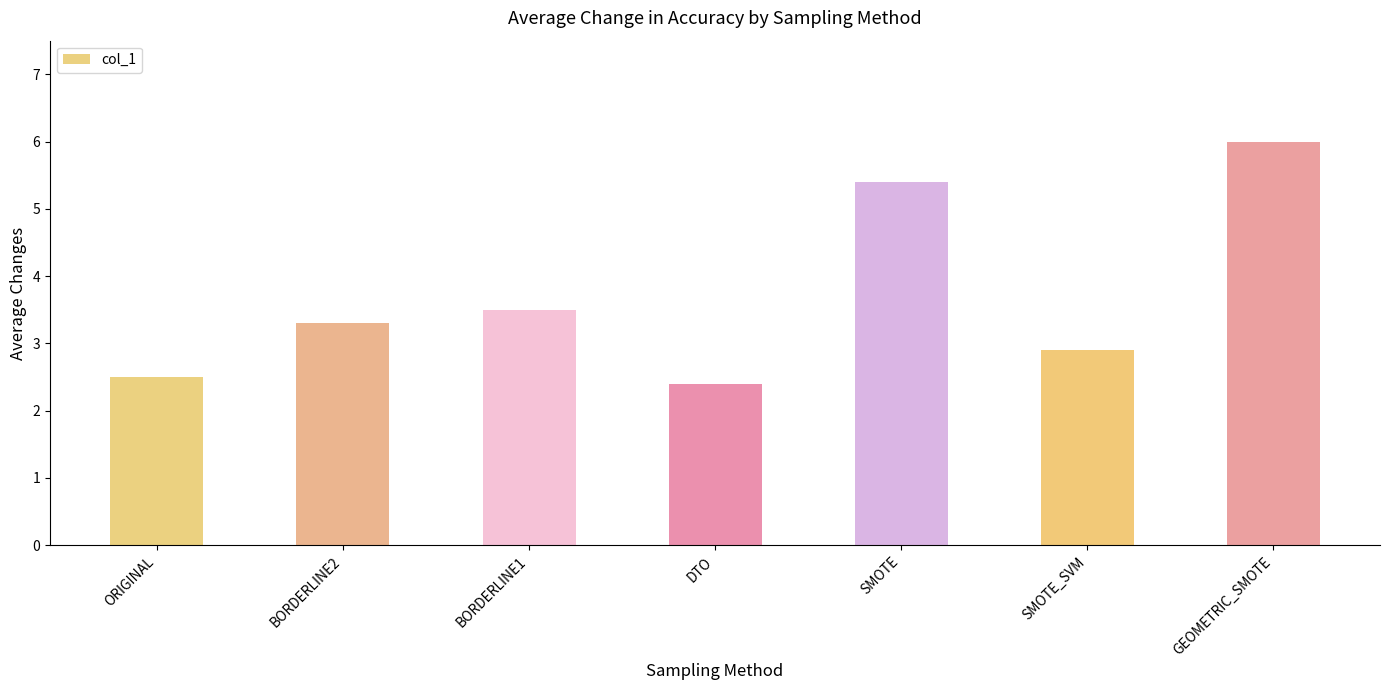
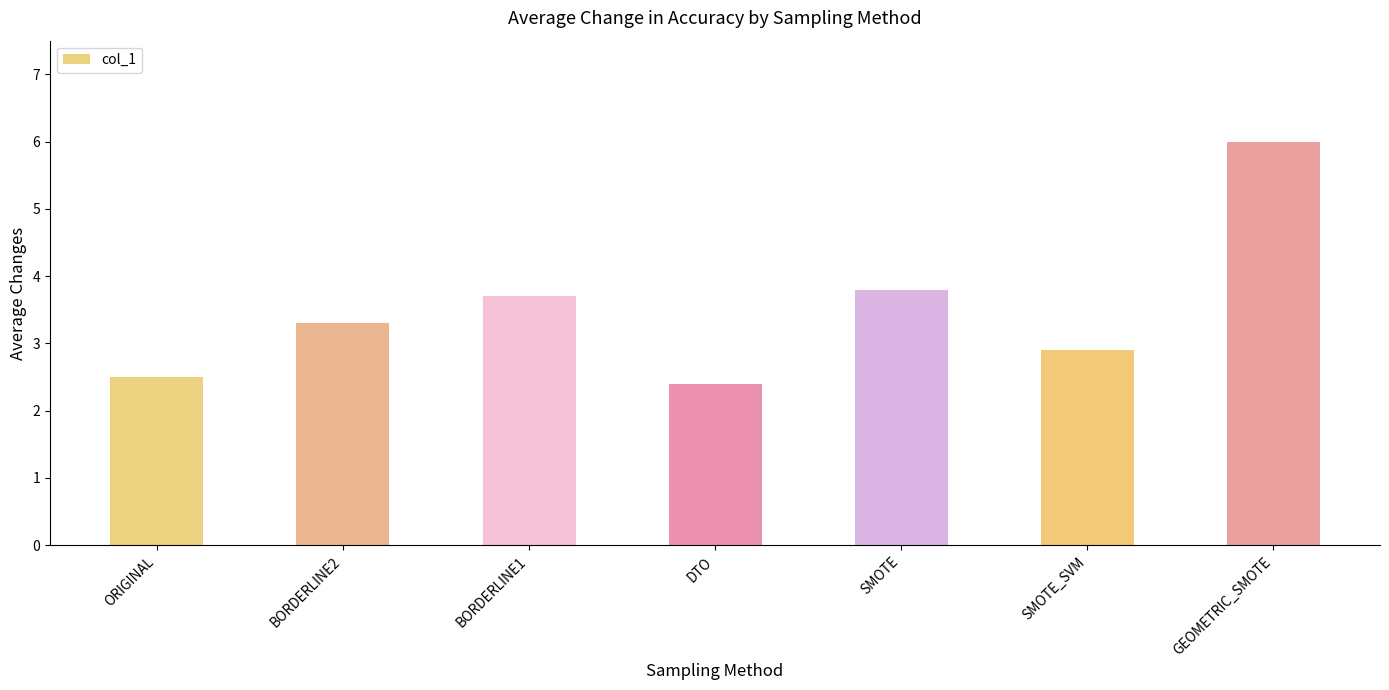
BORDERLINE1: 3.5 -> 3.7
SMOTE: 5.4 -> 3.8
